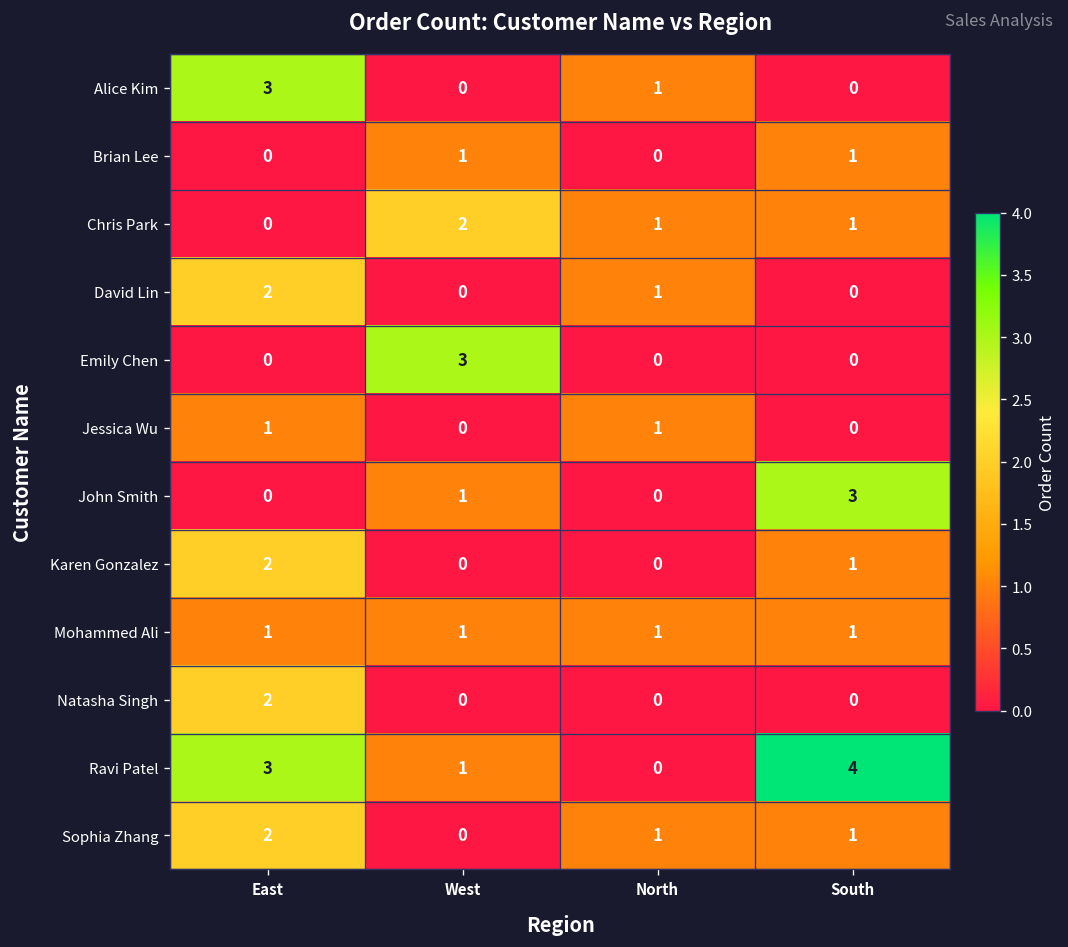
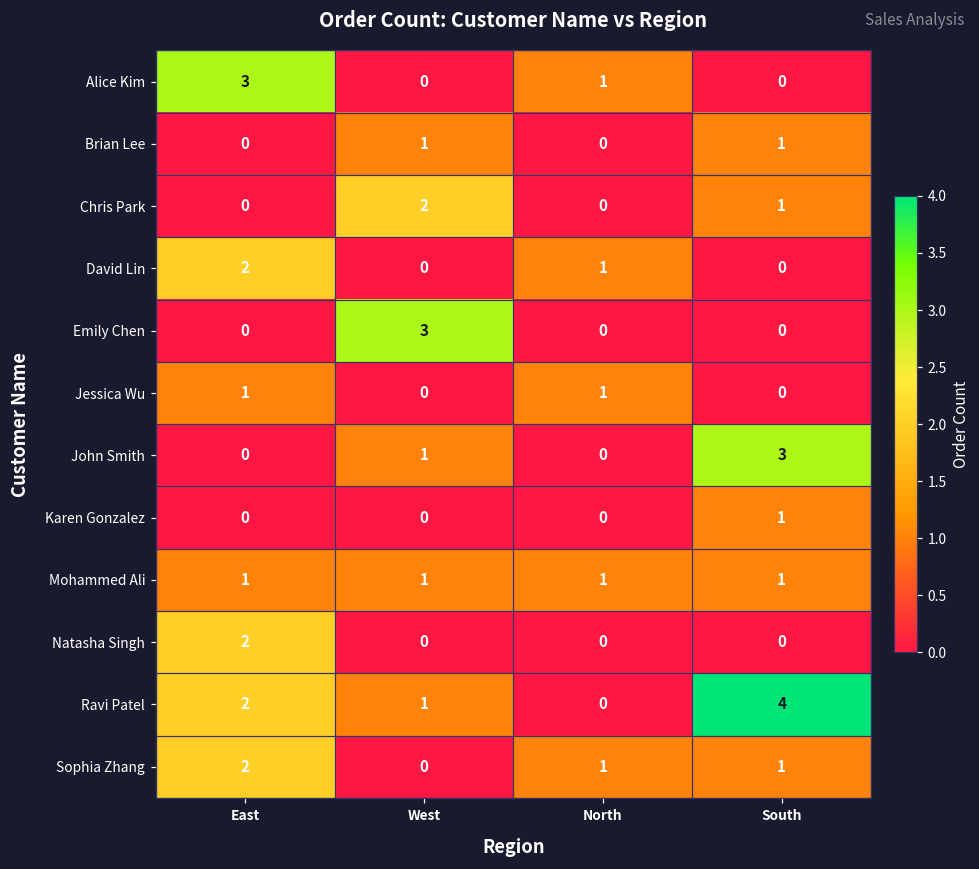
Chris Park, North: 1 -> 0
Karen Gonzalez, East: 2 -> 0
Ravi Patel, East: 3 -> 2
